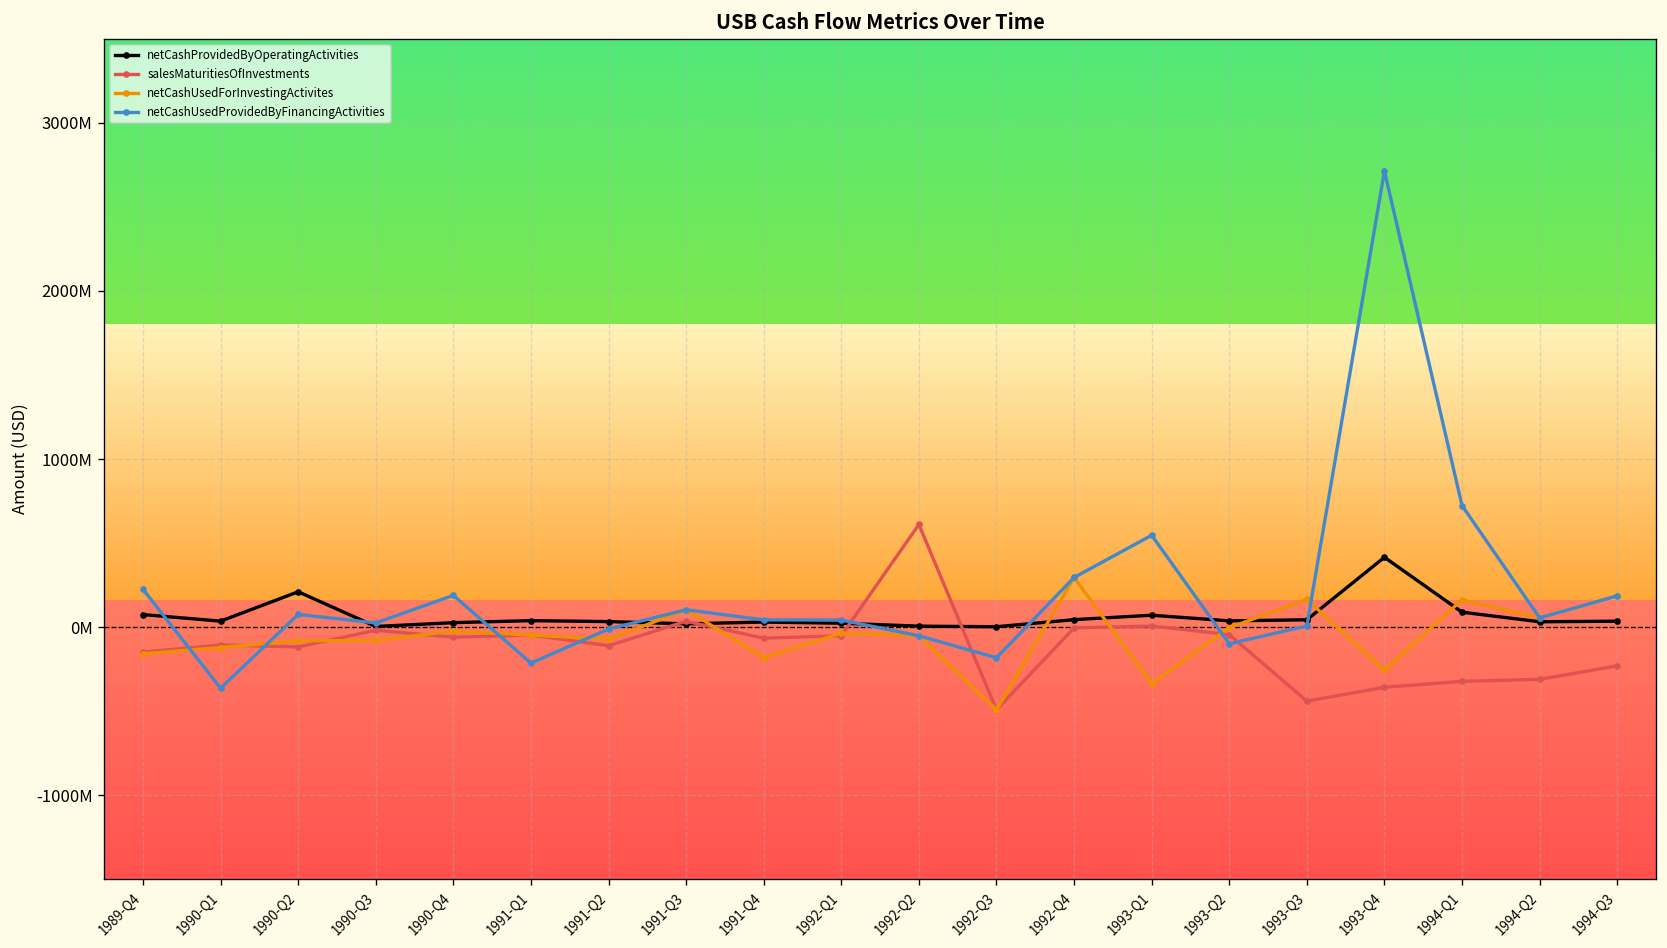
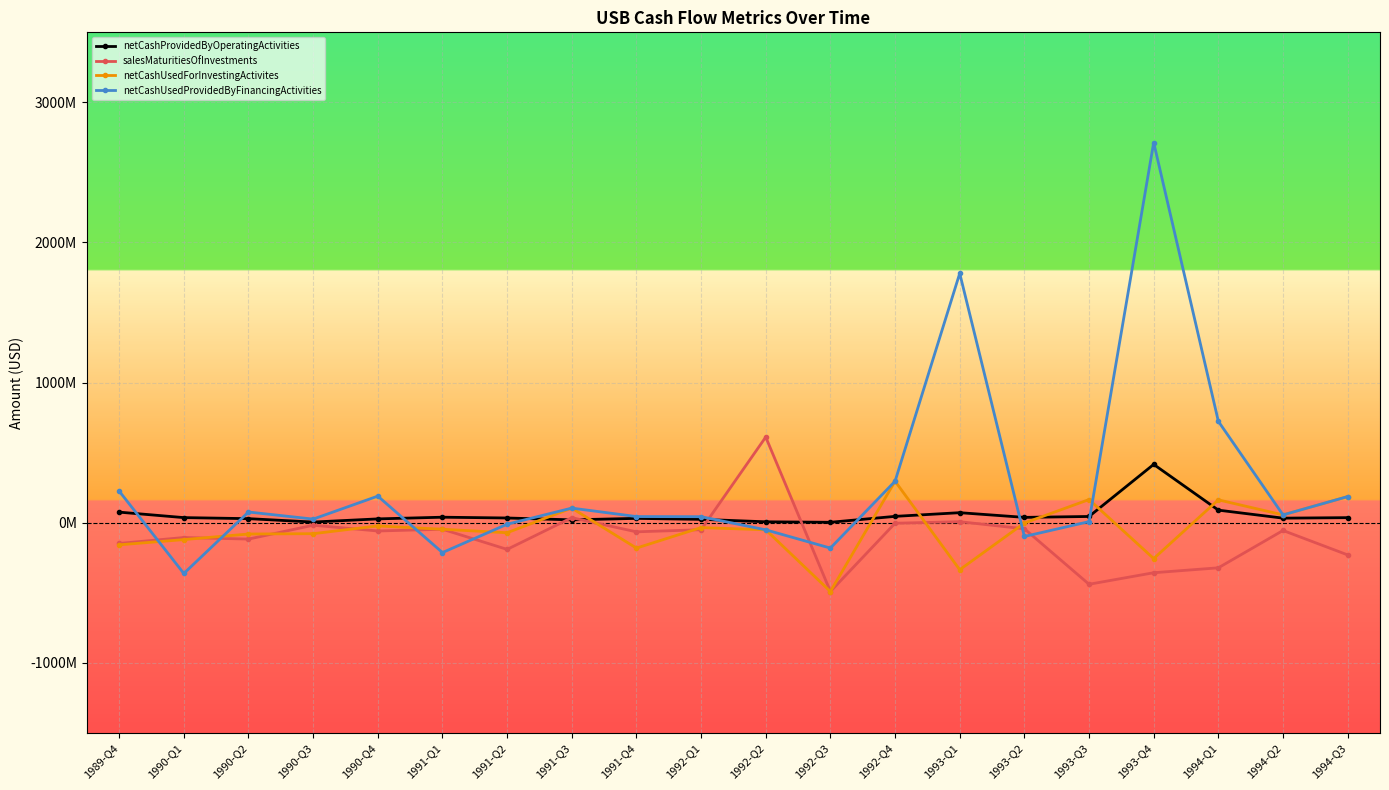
netCashProvidedByOperatingActivities, 1990-Q2: 210000000 -> 30000000
salesMaturitiesOfInvestments, 1991-Q2: -110000000 -> -190000000
netCashUsedProvidedByFinancingActivities, 1993-Q1: 550000000 -> 1780000000
salesMaturitiesOfInvestments, 1994-Q2: -310000000 -> -60000000
